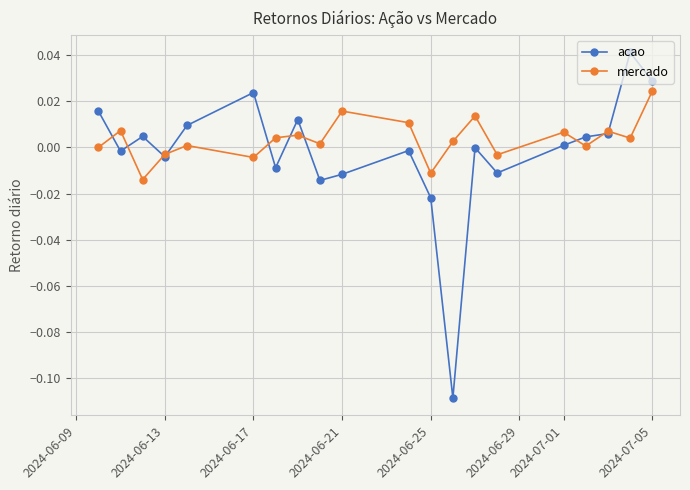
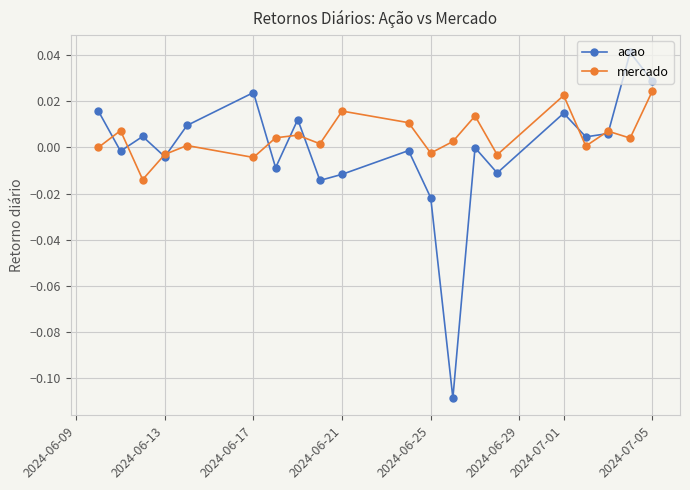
mercado, 2024-06-25: -0.011 -> -0.002
acao, 2024-07-01: 0.001 -> 0.015
mercado, 2024-07-01: 0.007 -> 0.022
